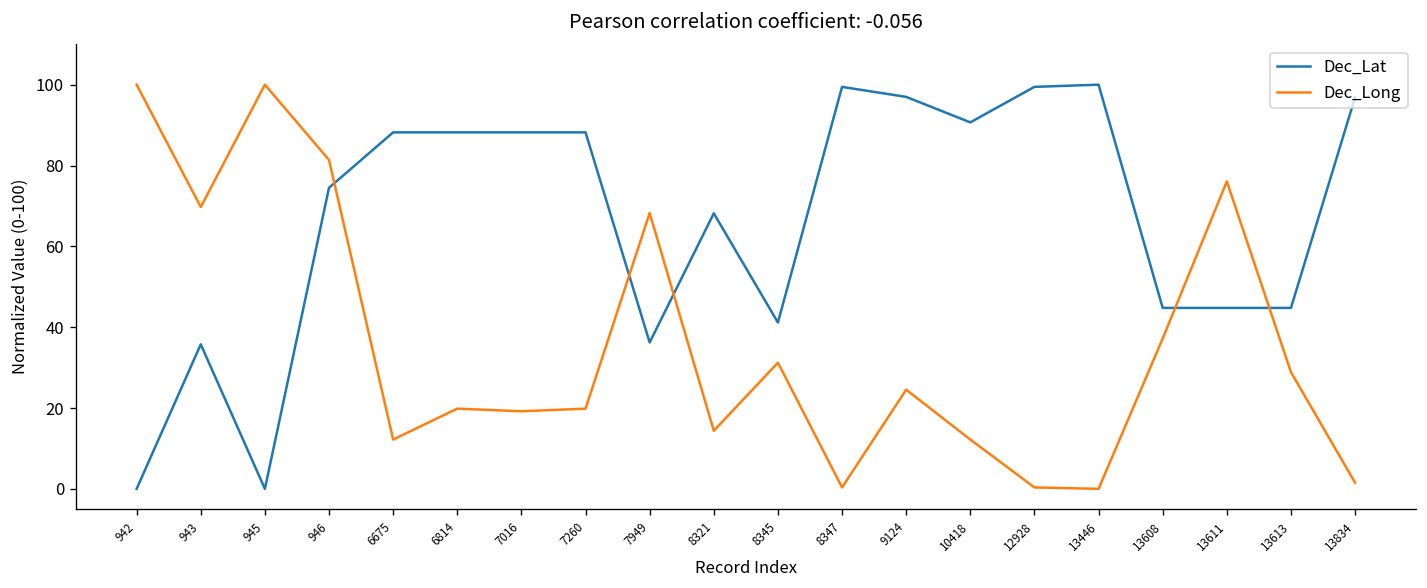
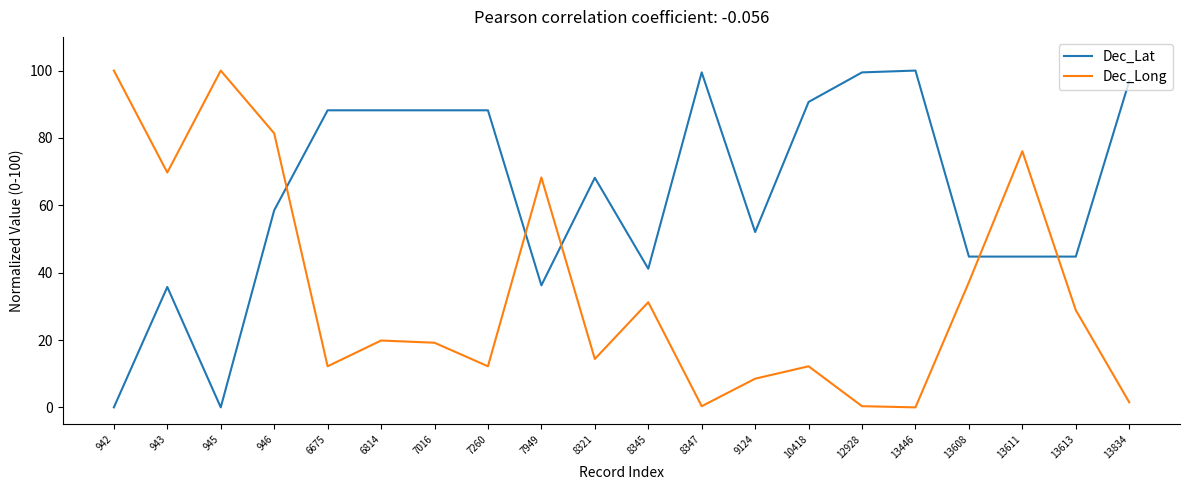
Dec_Lat, 946: 74 -> 59
Dec_Long, 7260: 20 -> 12
Dec_Lat, 9124: 97 -> 52
Dec_Long, 9124: 25 -> 9
